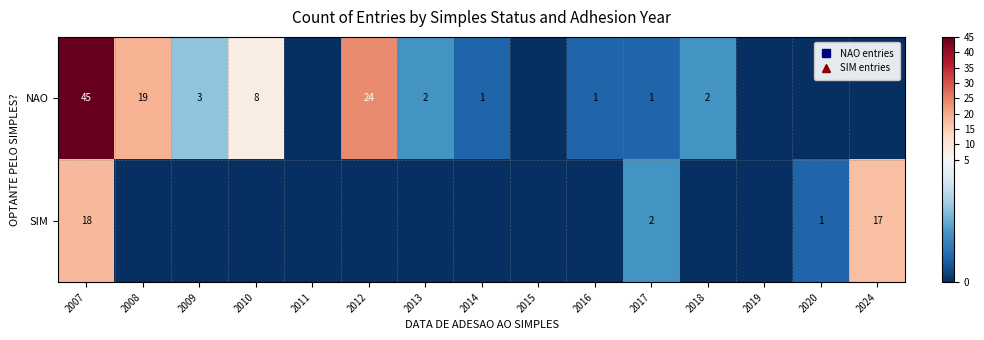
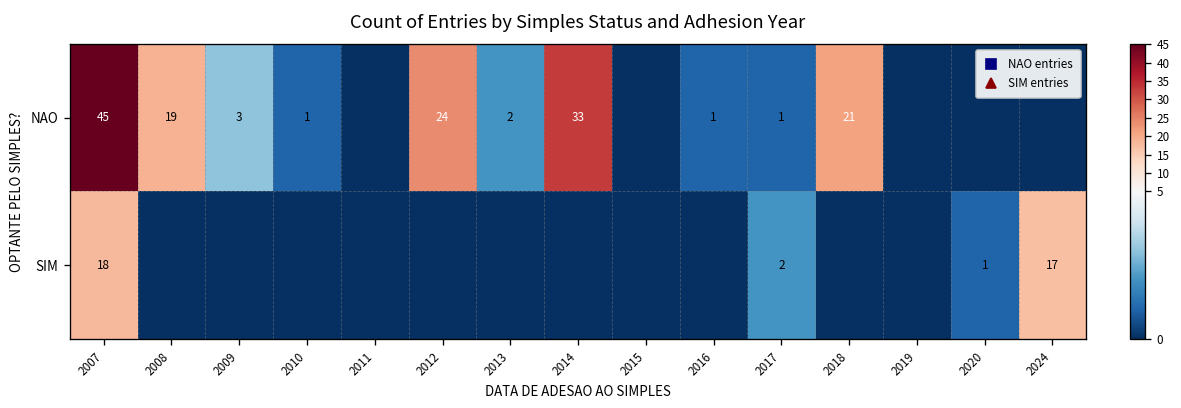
NAO, 2010: 8 -> 1
NAO, 2014: 1 -> 33
NAO, 2018: 2 -> 21
